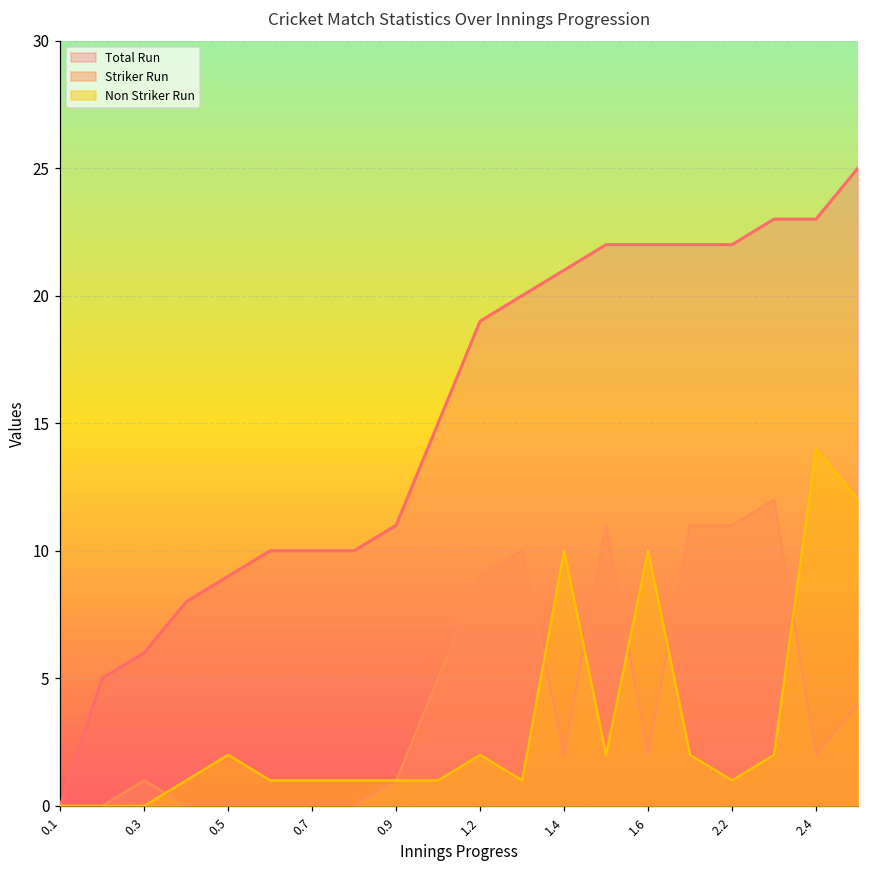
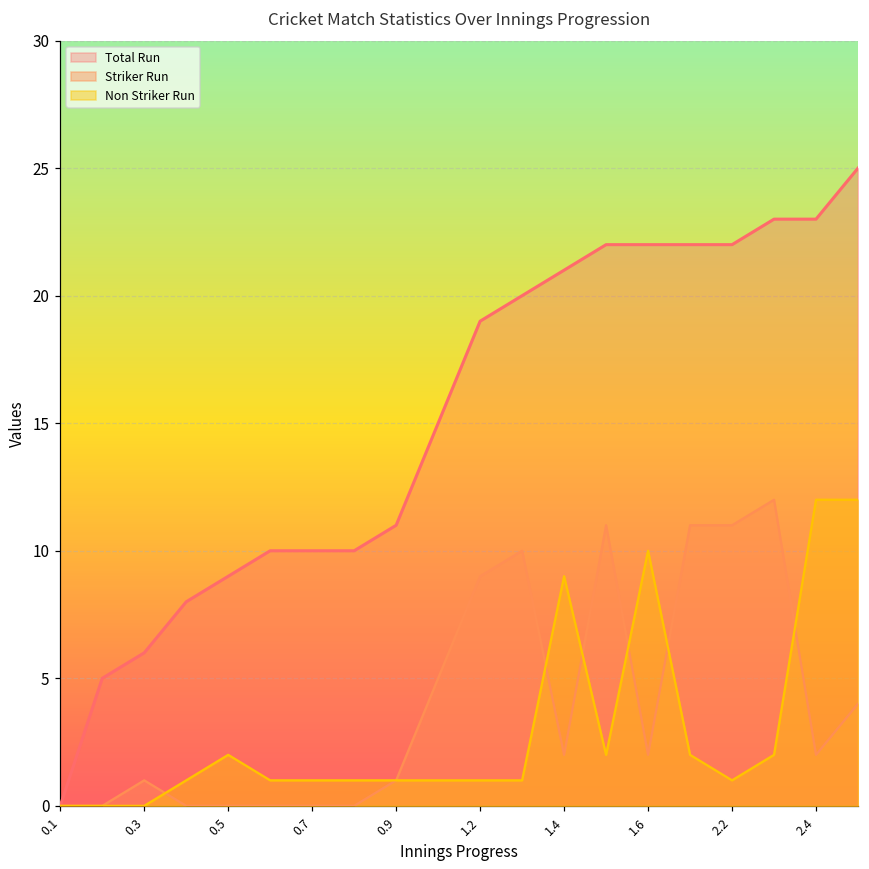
Non Striker Run, 1.2: 2 -> 1
Non Striker Run, 1.4: 10 -> 9
Non Striker Run, 2.4: 14 -> 12
